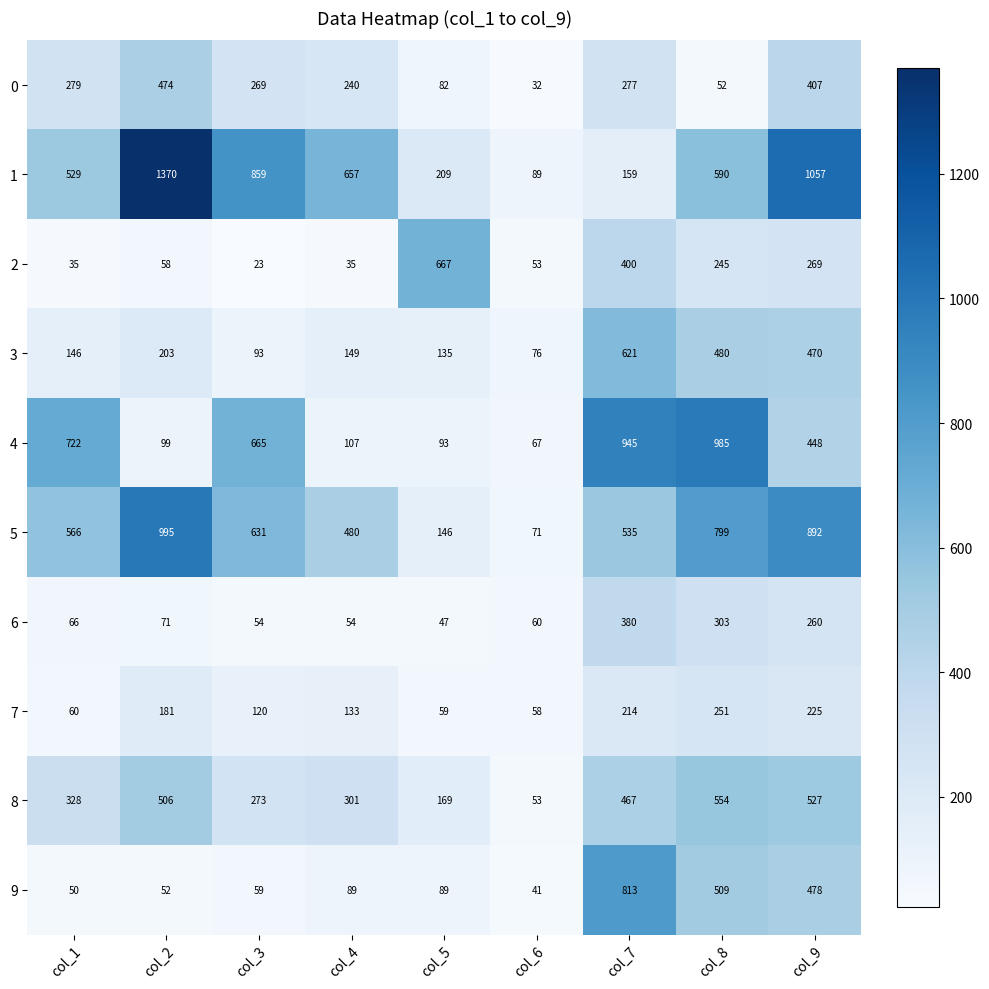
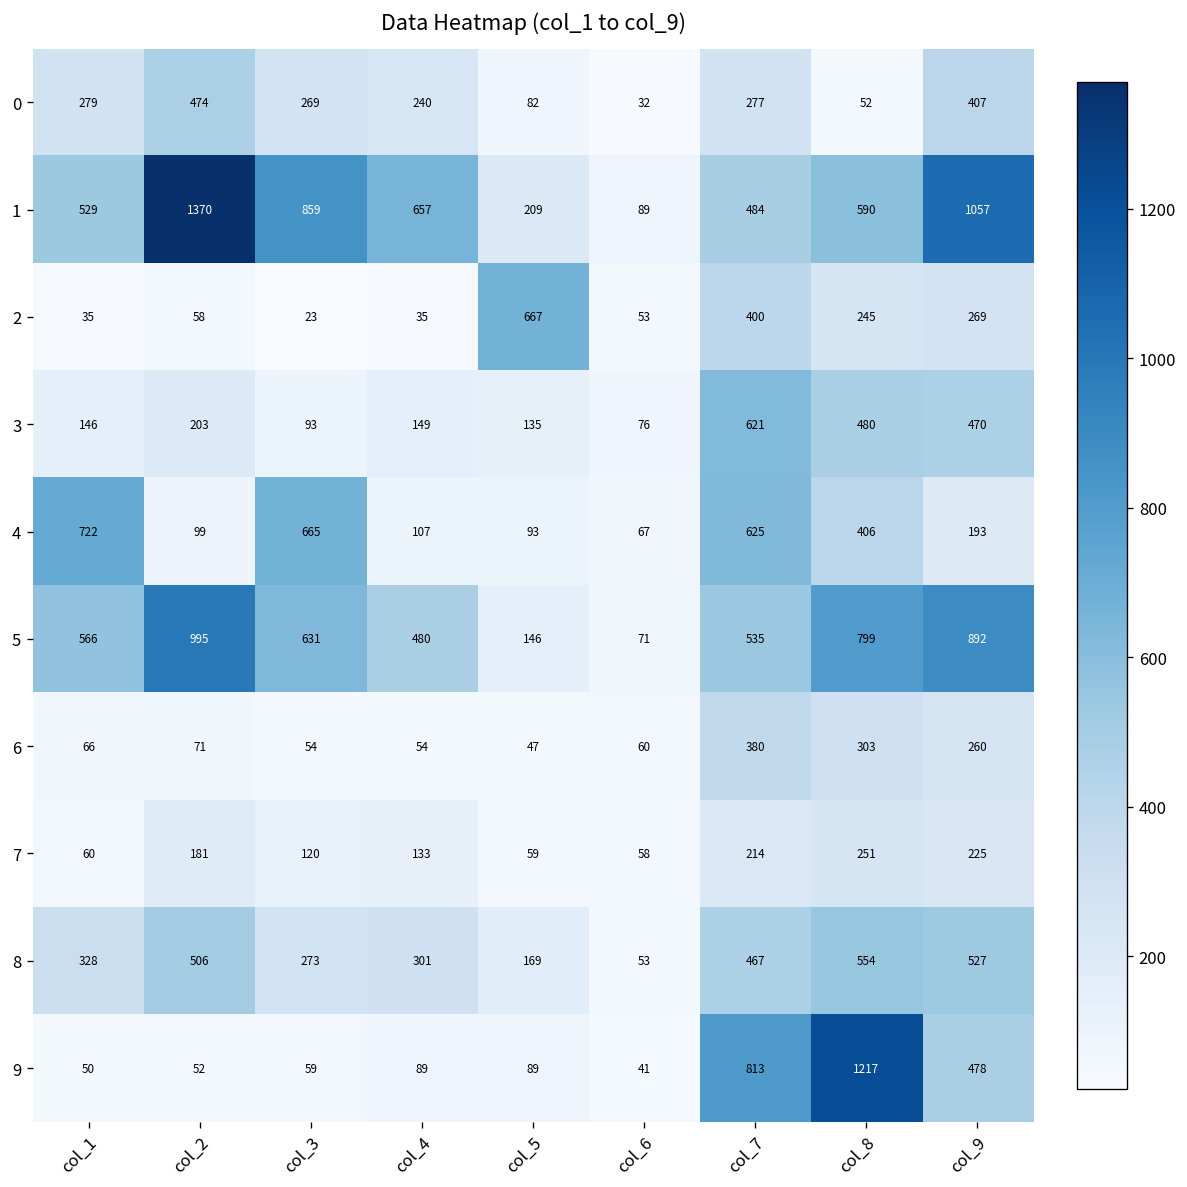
1, col_7: 159 -> 484
4, col_7: 945 -> 625
4, col_8: 985 -> 406
4, col_9: 448 -> 193
9, col_8: 509 -> 1217
